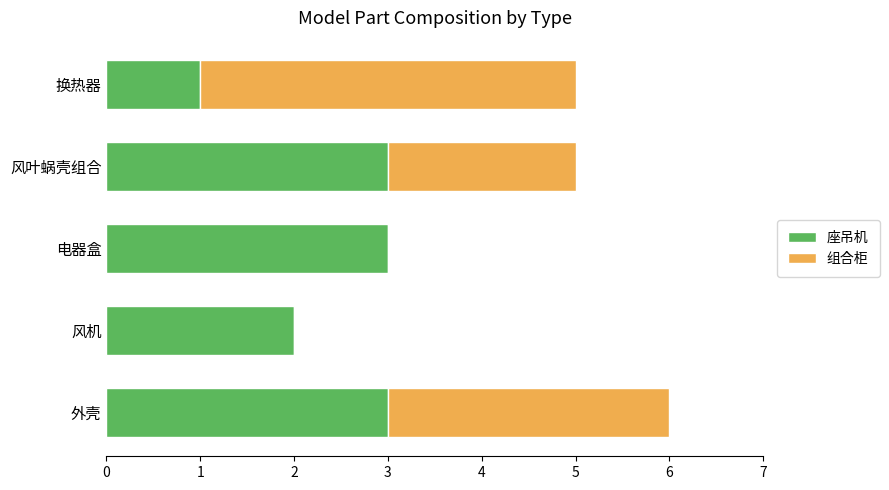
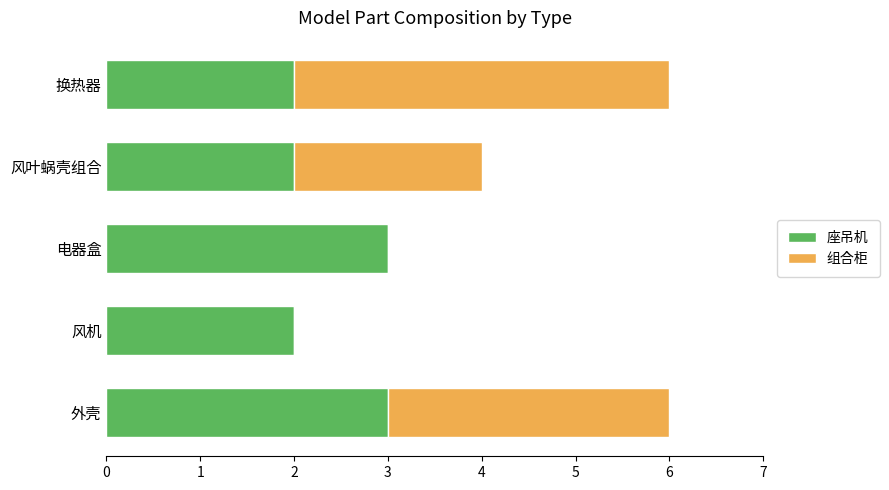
座吊机, 换热器: 1 -> 2
座吊机, 风叶蜗壳组合: 3 -> 2
